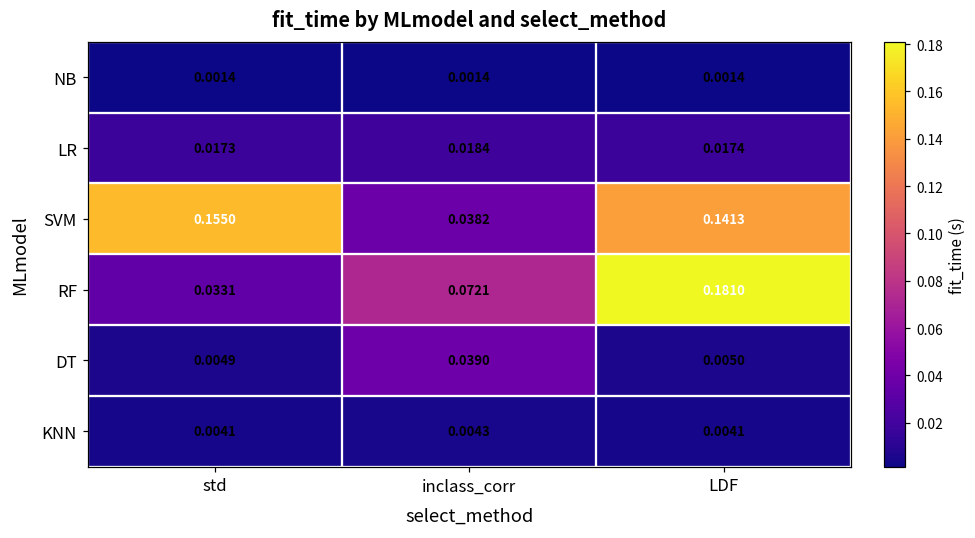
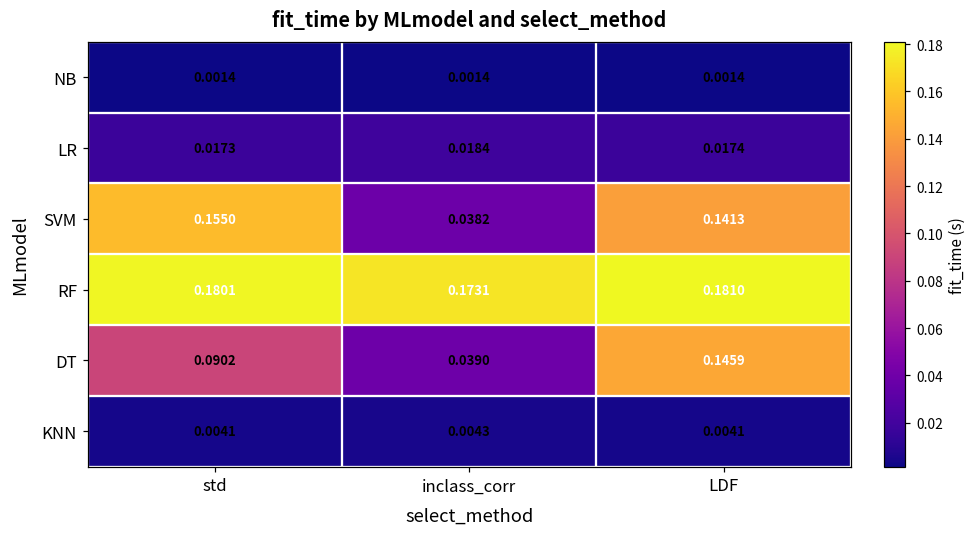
RF, std: 0.0331 -> 0.1801
RF, inclass_corr: 0.0721 -> 0.1731
DT, std: 0.0049 -> 0.0902
DT, LDF: 0.0050 -> 0.1459
